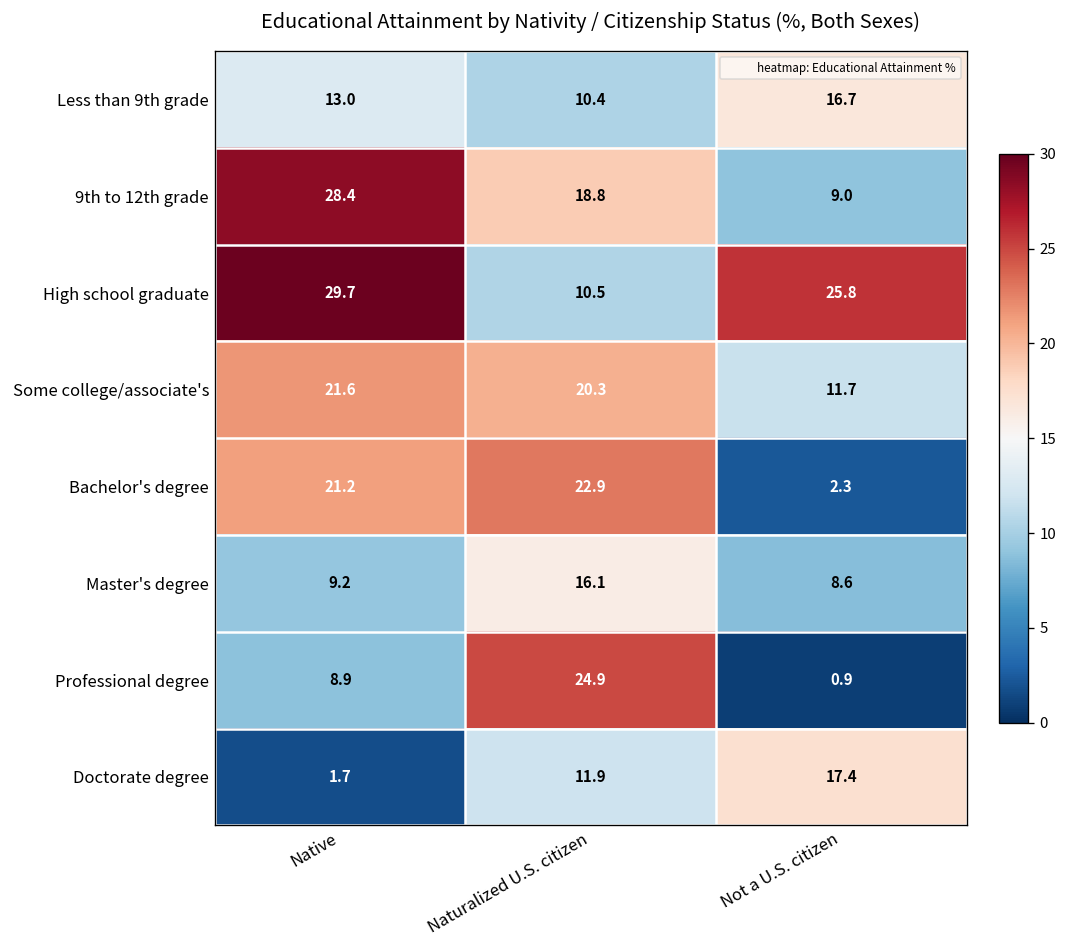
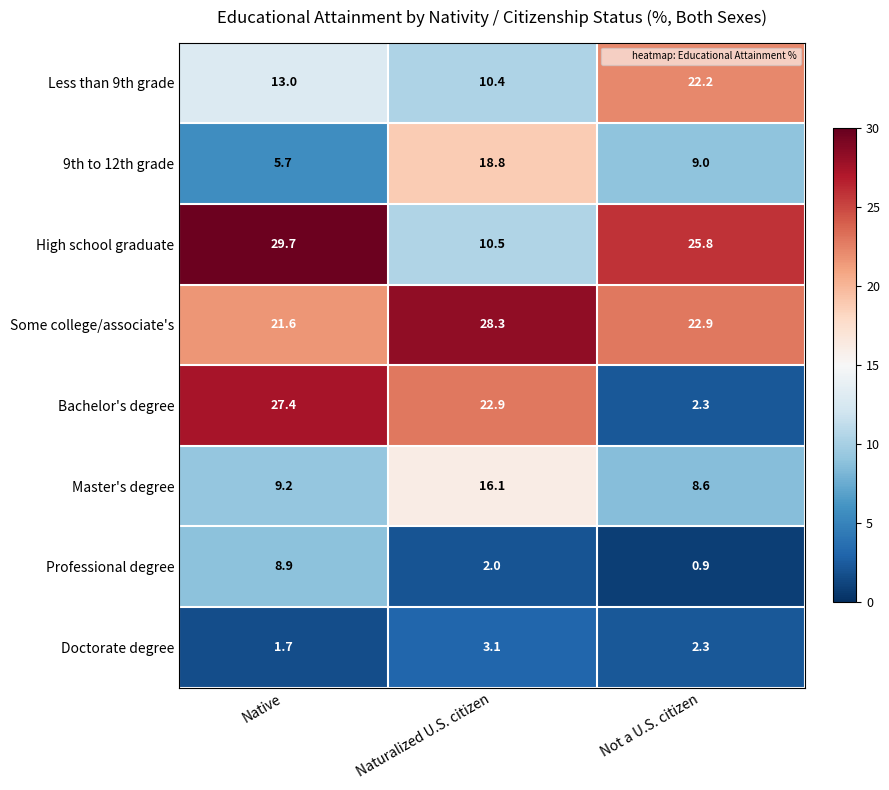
Less than 9th grade, Not a U.S. citizen: 16.7 -> 22.2
9th to 12th grade, Native: 28.4 -> 5.7
Some college/associate's, Naturalized U.S. citizen: 20.3 -> 28.3
Some college/associate's, Not a U.S. citizen: 11.7 -> 22.9
Bachelor's degree, Native: 21.2 -> 27.4
Professional degree, Naturalized U.S. citizen: 24.9 -> 2.0
Doctorate degree, Naturalized U.S. citizen: 11.9 -> 3.1
Doctorate degree, Not a U.S. citizen: 17.4 -> 2.3
